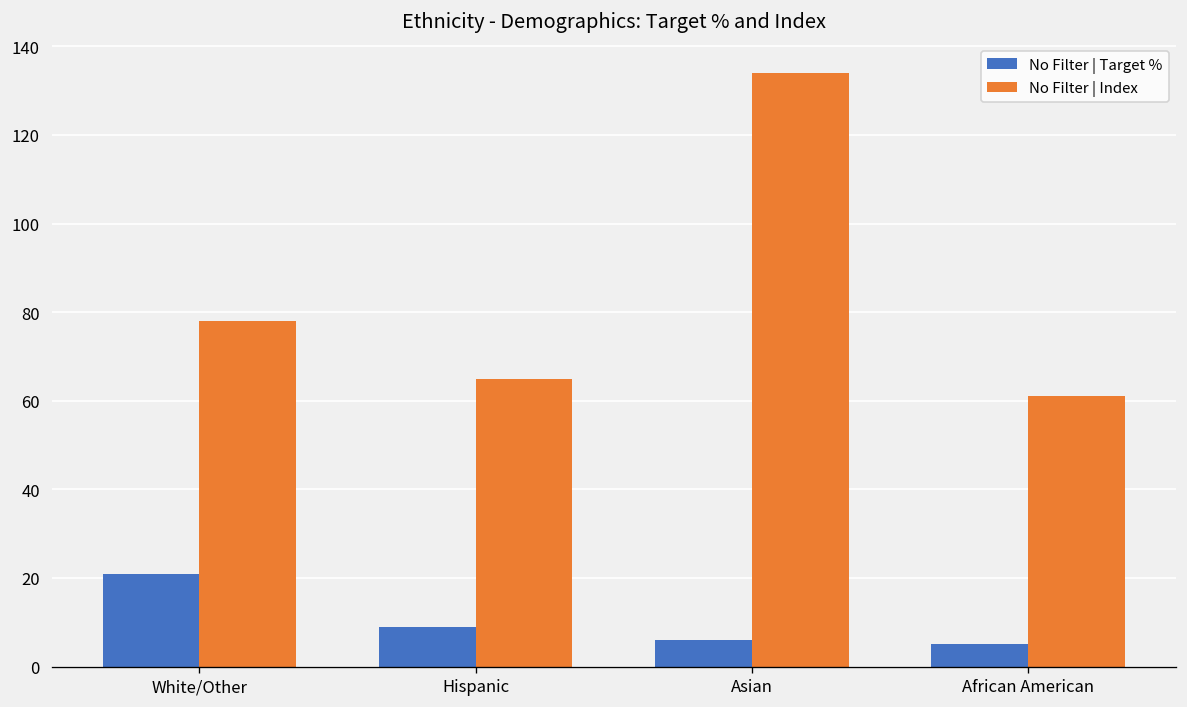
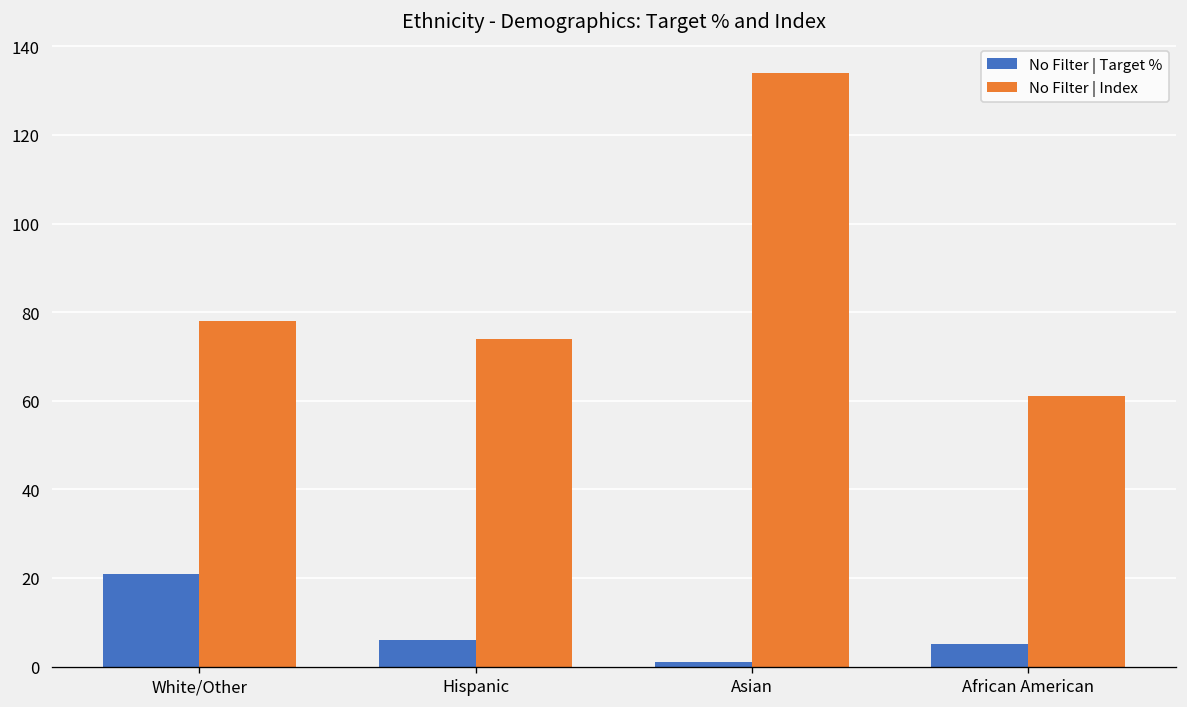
No Filter | Target %, Hispanic: 9 -> 6
No Filter | Index, Hispanic: 65 -> 74
No Filter | Target %, Asian: 6 -> 1
